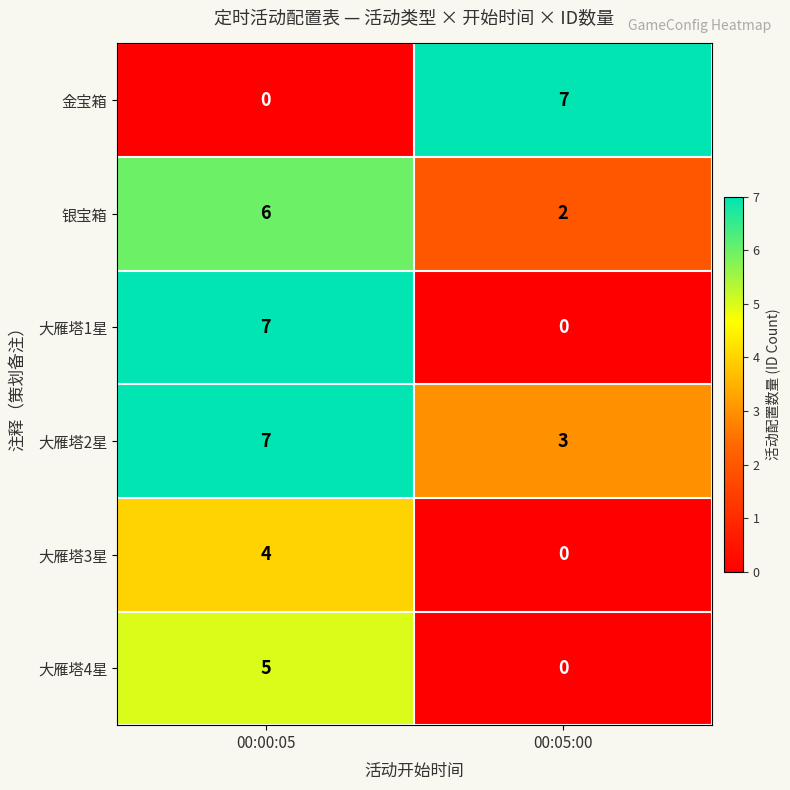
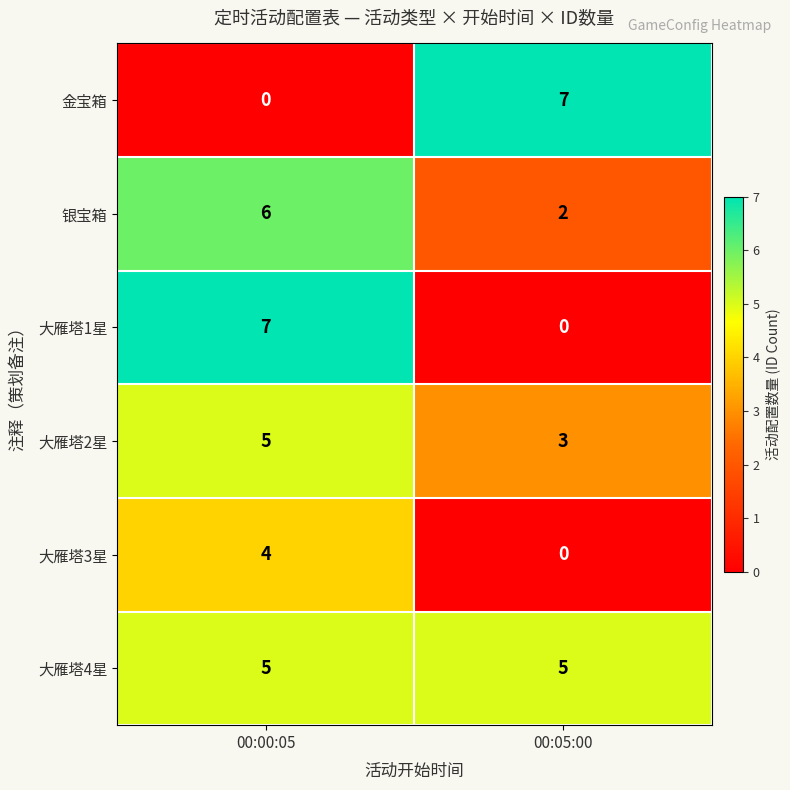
大雁塔2星, 00:00:05: 7 -> 5
大雁塔4星, 00:05:00: 0 -> 5
